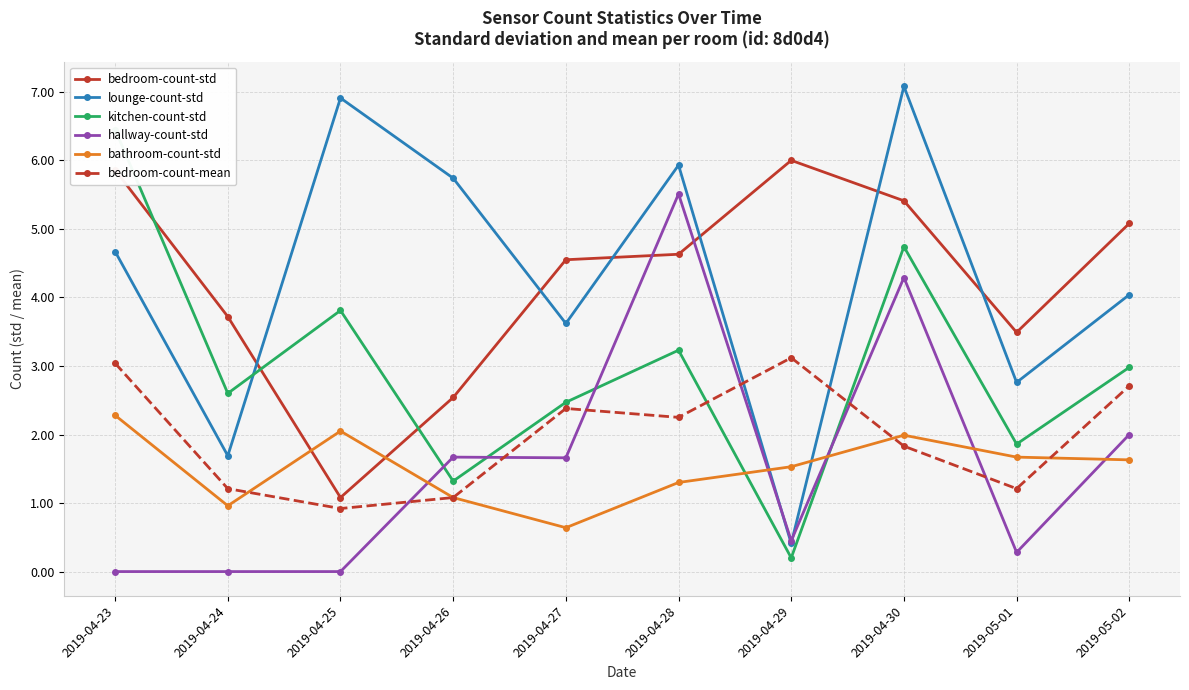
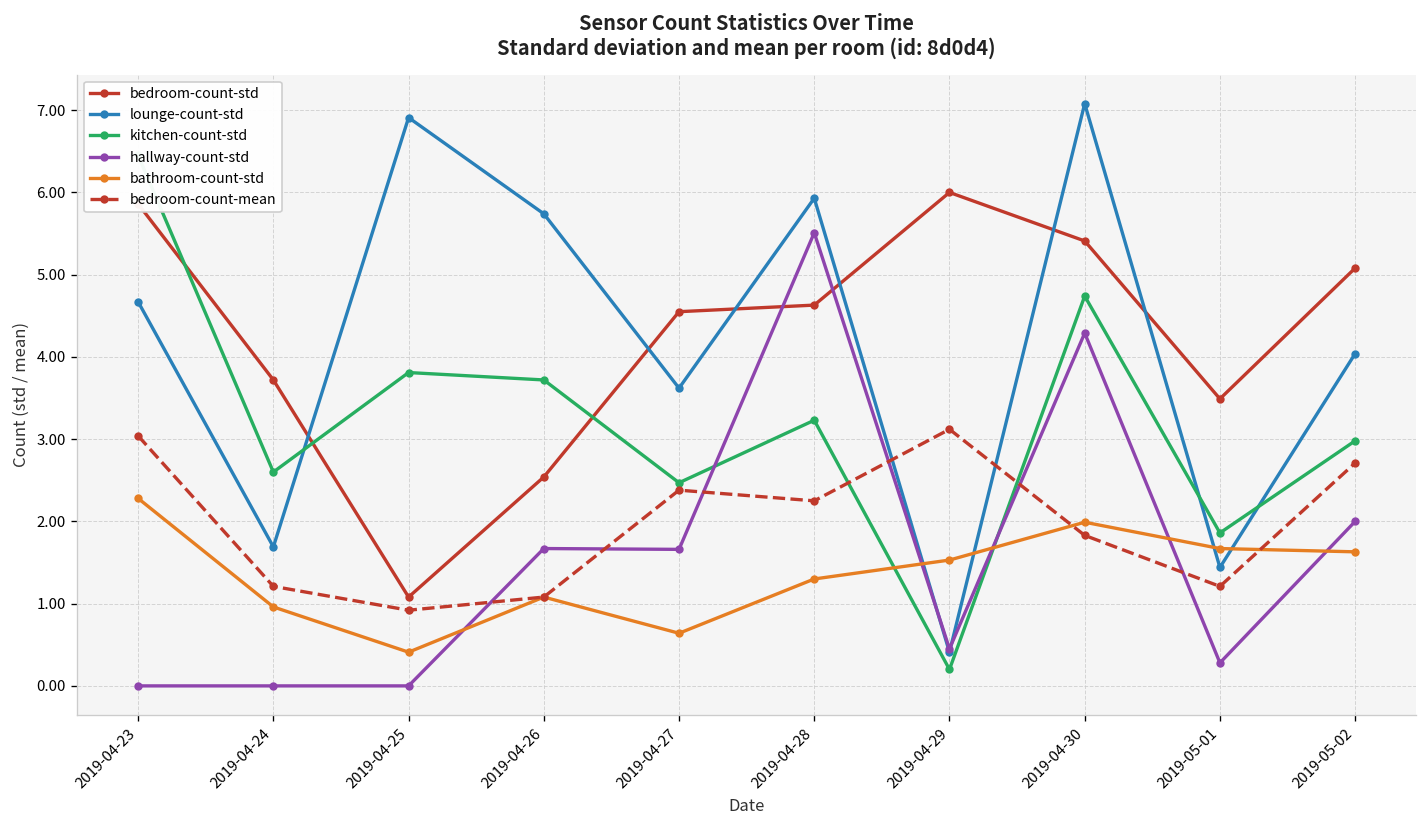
bathroom-count-std, 2019-04-25: 2.1 -> 0.4
kitchen-count-std, 2019-04-26: 1.3 -> 3.7
lounge-count-std, 2019-05-01: 2.8 -> 1.4
